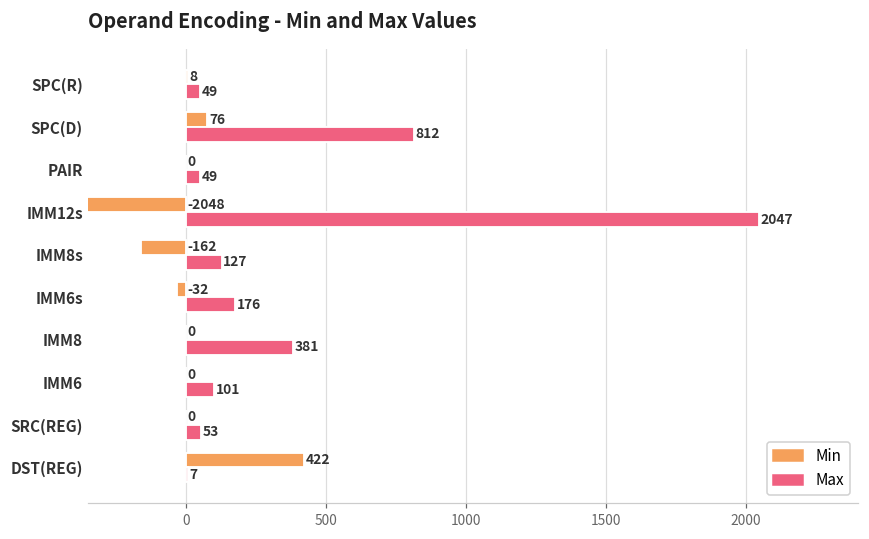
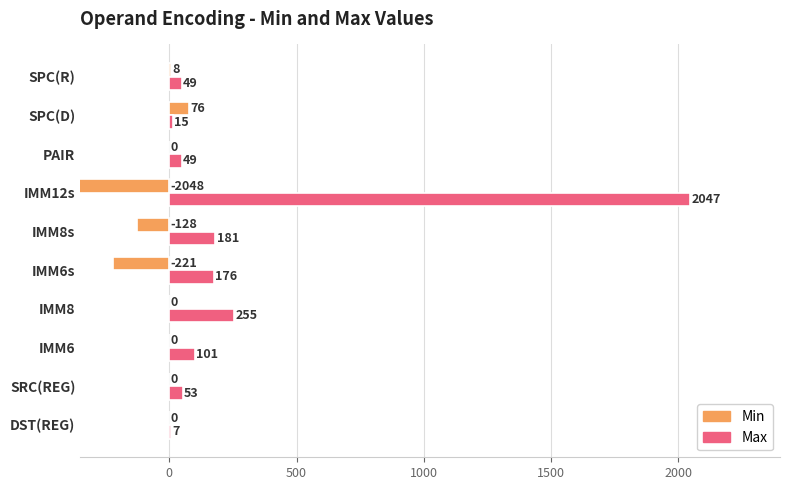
Max, SPC(D): 812 -> 15
Min, IMM8s: -162 -> -128
Max, IMM8s: 127 -> 181
Min, IMM6s: -32 -> -221
Max, IMM8: 381 -> 255
Min, DST(REG): 422 -> 0
